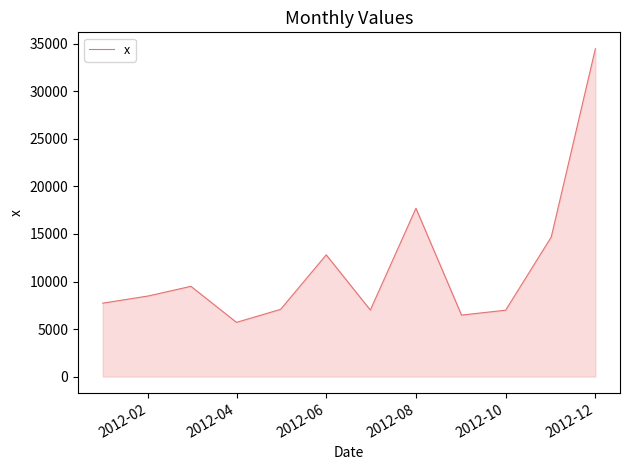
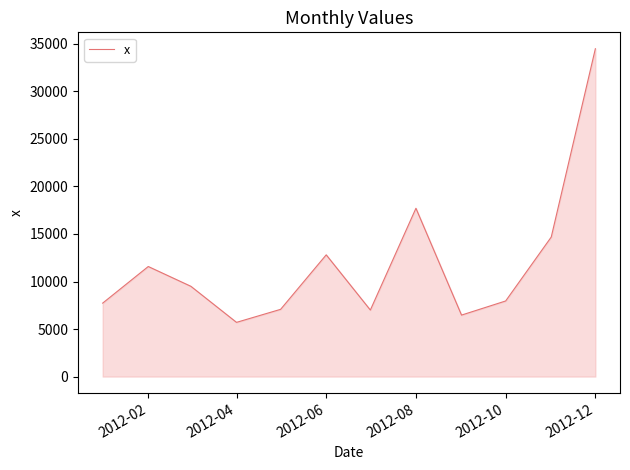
2012-02: 8000 -> 12000
2012-10: 7000 -> 8000
